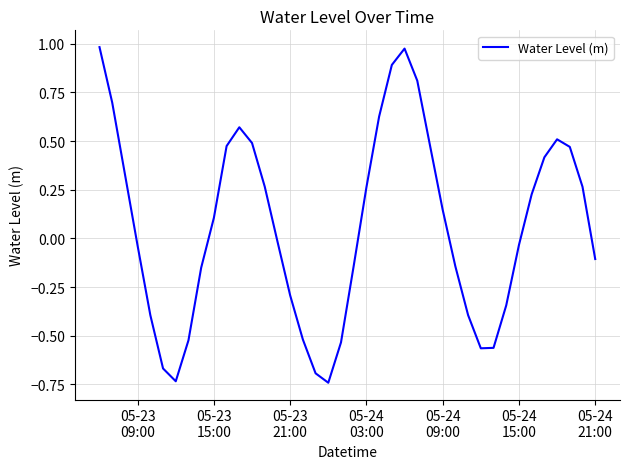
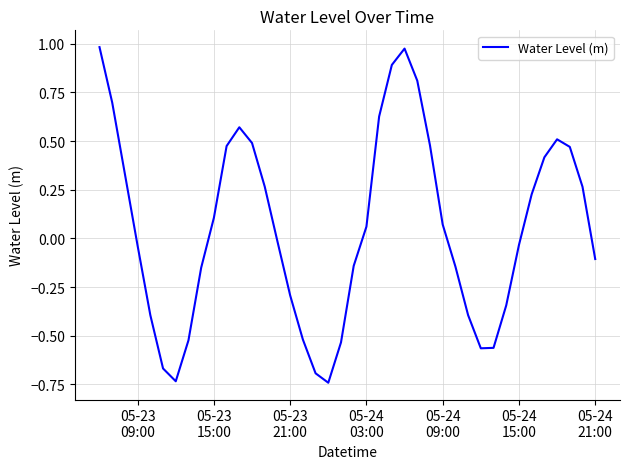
05-24 03:00: 0.26 -> 0.06
05-24 09:00: 0.15 -> 0.07
